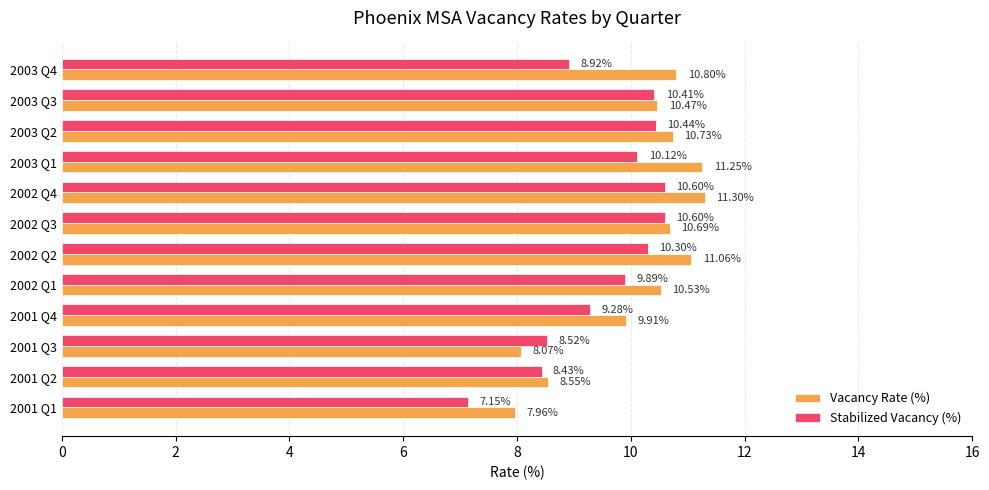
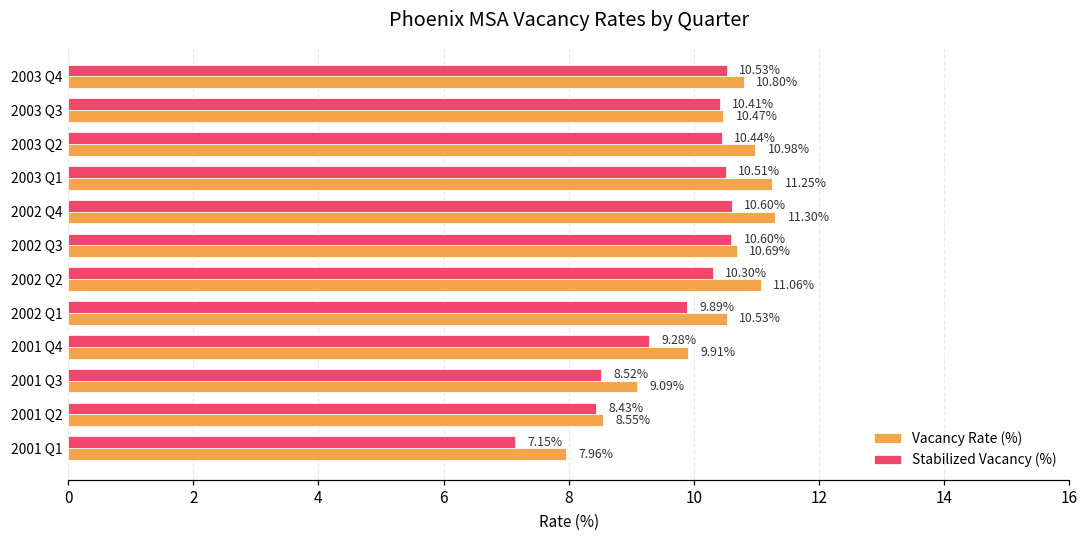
Stabilized Vacancy (%), 2003 Q4: 8.92% -> 10.53%
Vacancy Rate (%), 2003 Q2: 10.73% -> 10.98%
Stabilized Vacancy (%), 2003 Q1: 10.12% -> 10.51%
Vacancy Rate (%), 2001 Q3: 8.07% -> 9.09%
